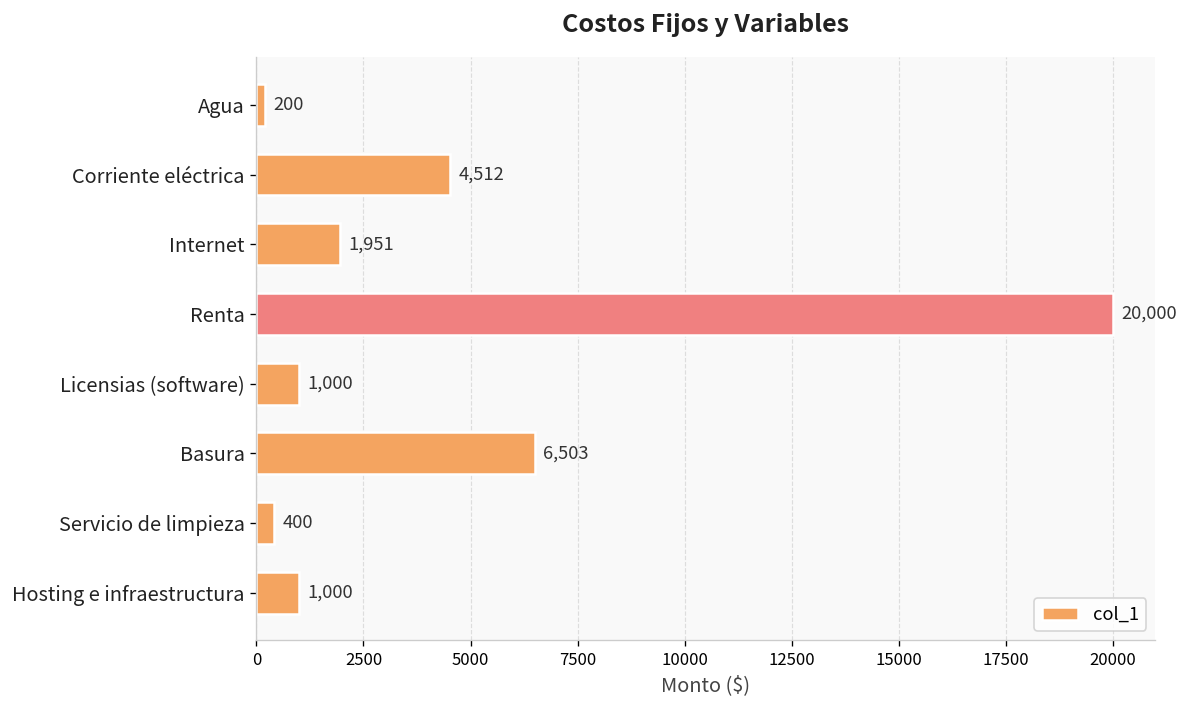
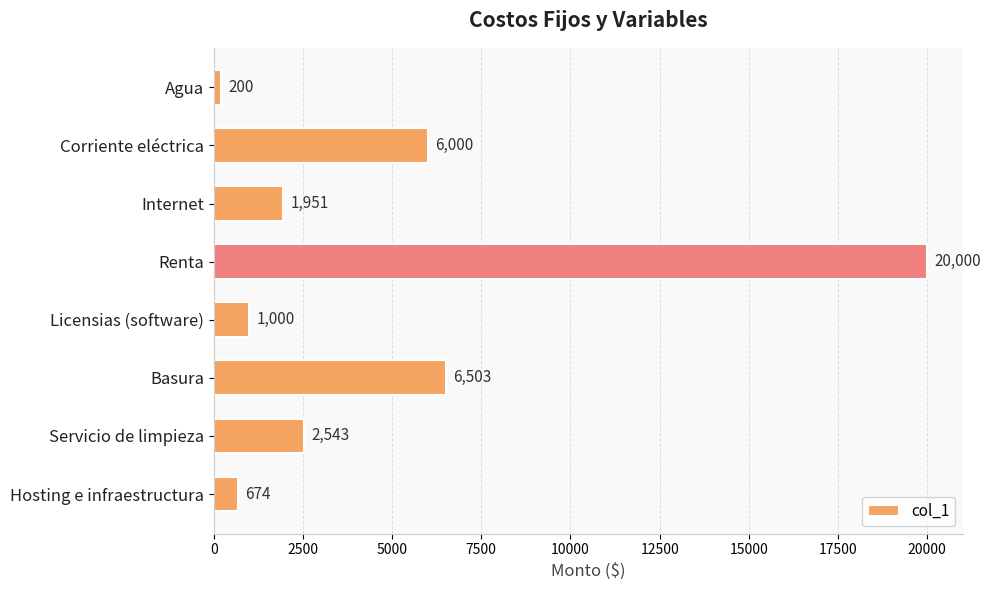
Corriente eléctrica: 4,512 -> 6,000
Servicio de limpieza: 400 -> 2,543
Hosting e infraestructura: 1,000 -> 674
